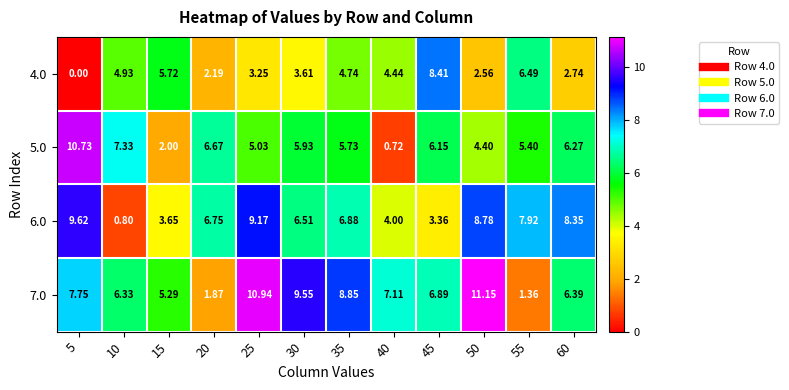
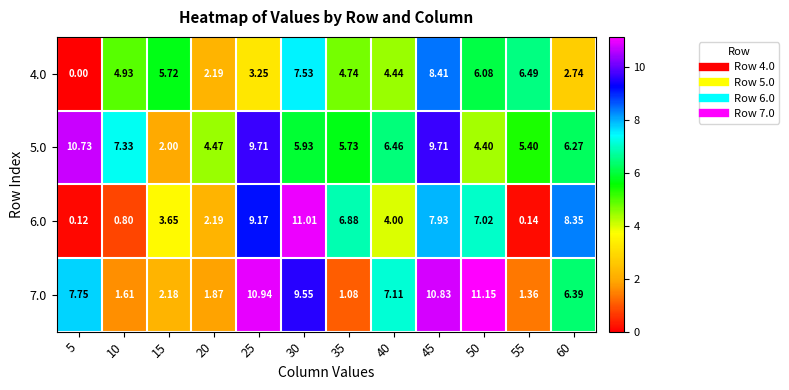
4.0, 30: 3.61 -> 7.53
4.0, 50: 2.56 -> 6.08
5.0, 20: 6.67 -> 4.47
5.0, 25: 5.03 -> 9.71
5.0, 40: 0.72 -> 6.46
5.0, 45: 6.15 -> 9.71
6.0, 5: 9.62 -> 0.12
6.0, 20: 6.75 -> 2.19
6.0, 30: 6.51 -> 11.01
6.0, 45: 3.36 -> 7.93
6.0, 50: 8.78 -> 7.02
6.0, 55: 7.92 -> 0.14
7.0, 10: 6.33 -> 1.61
7.0, 15: 5.29 -> 2.18
7.0, 35: 8.85 -> 1.08
7.0, 45: 6.89 -> 10.83
